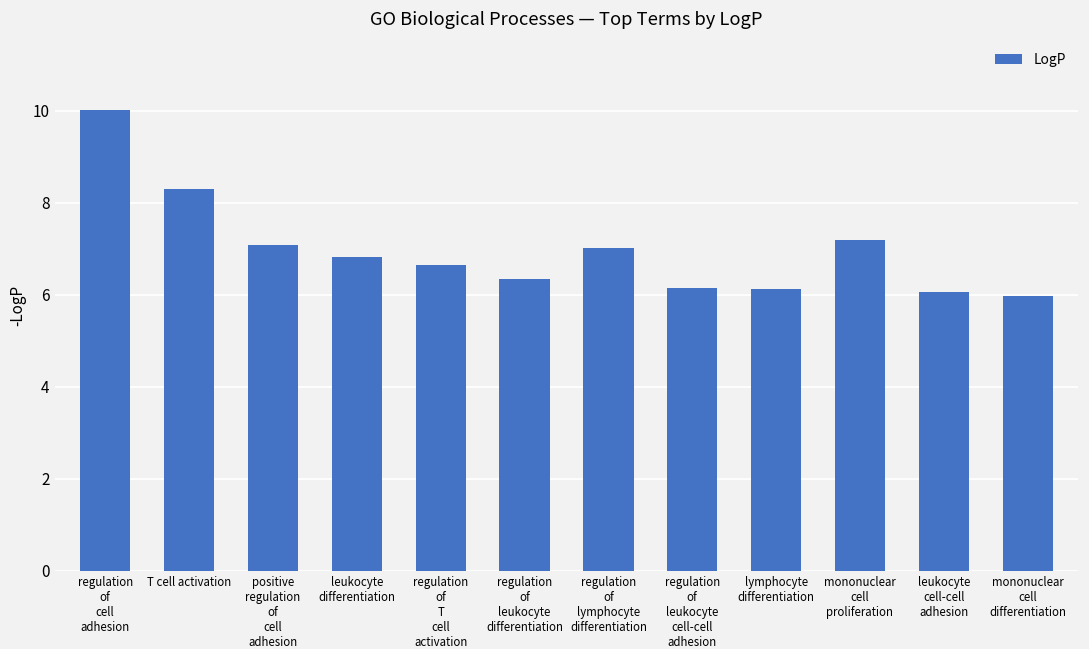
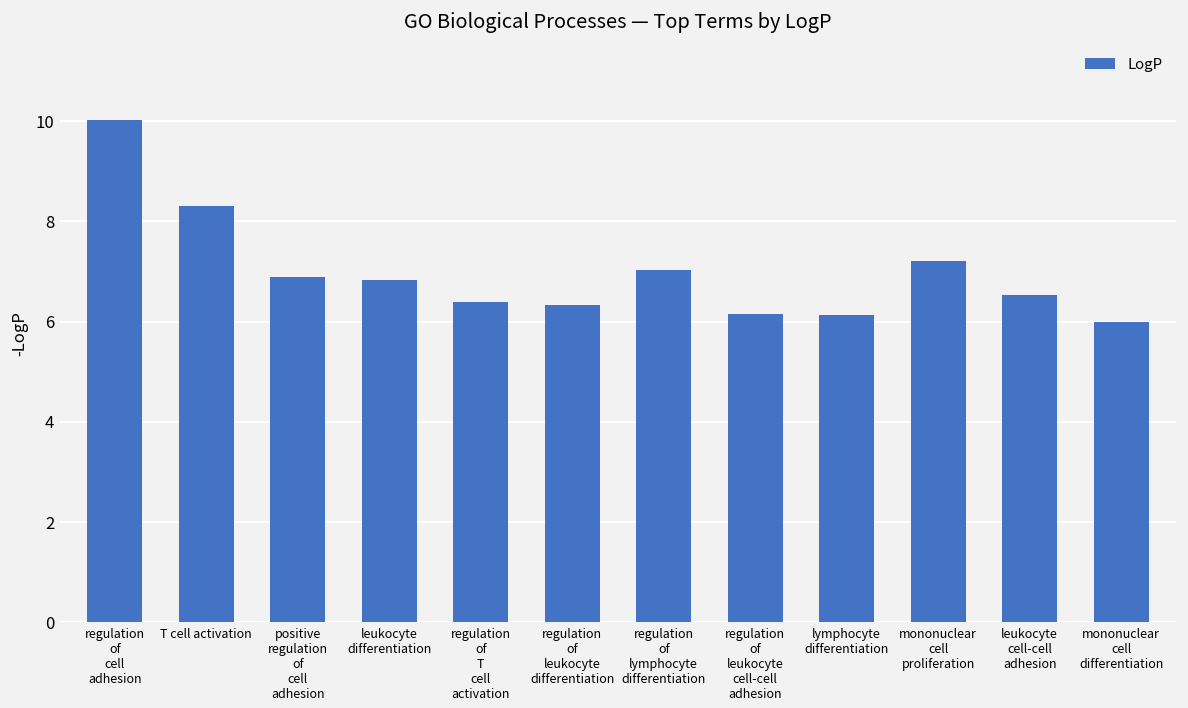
positive regulation of cell adhesion: 7.1 -> 6.9
regulation of T cell activation: 6.6 -> 6.4
leukocyte cell-cell adhesion: 6.1 -> 6.5
